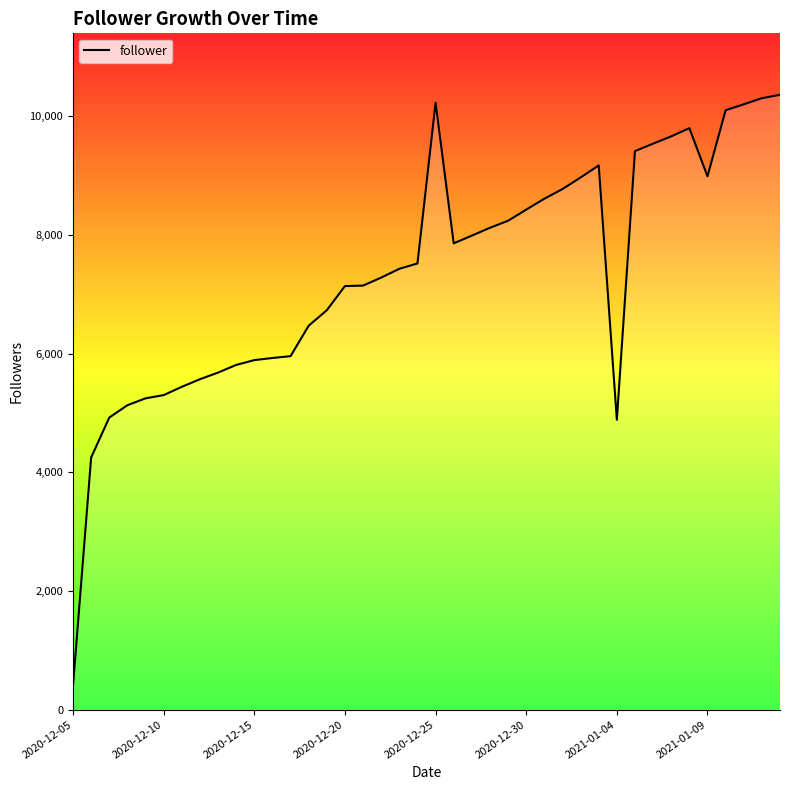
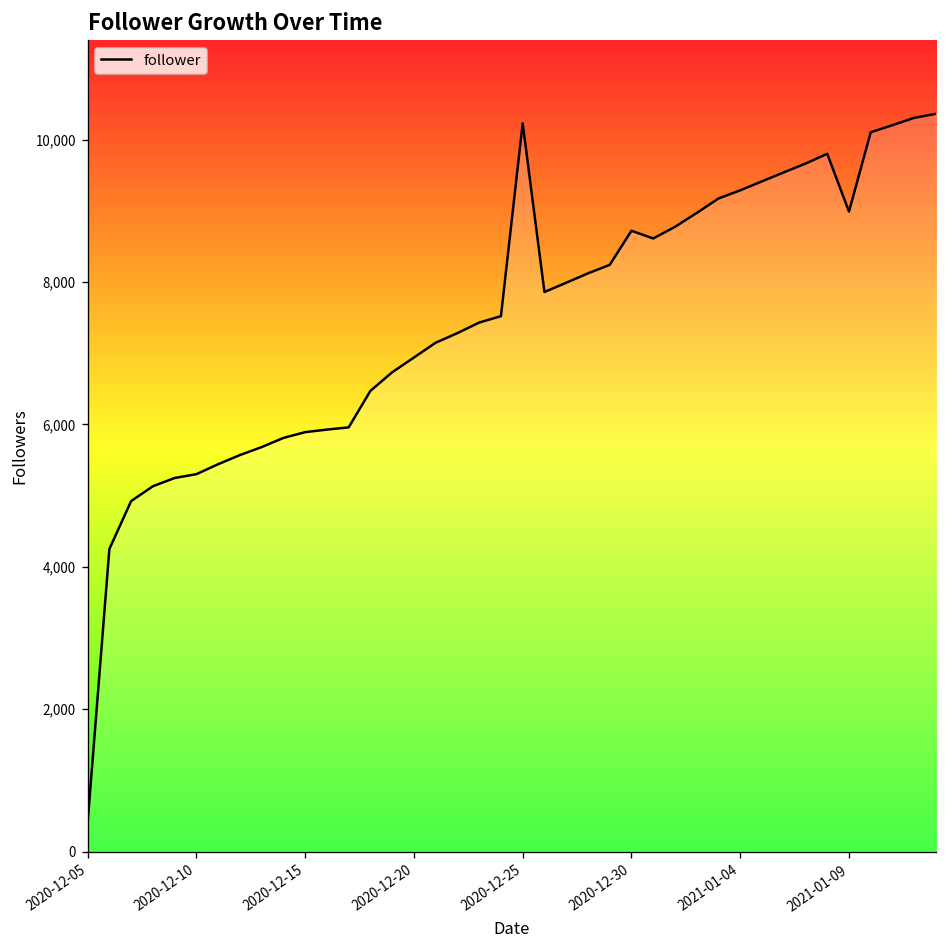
2020-12-20: 7,100 -> 6,900
2020-12-30: 8,400 -> 8,700
2021-01-04: 4,900 -> 9,300
